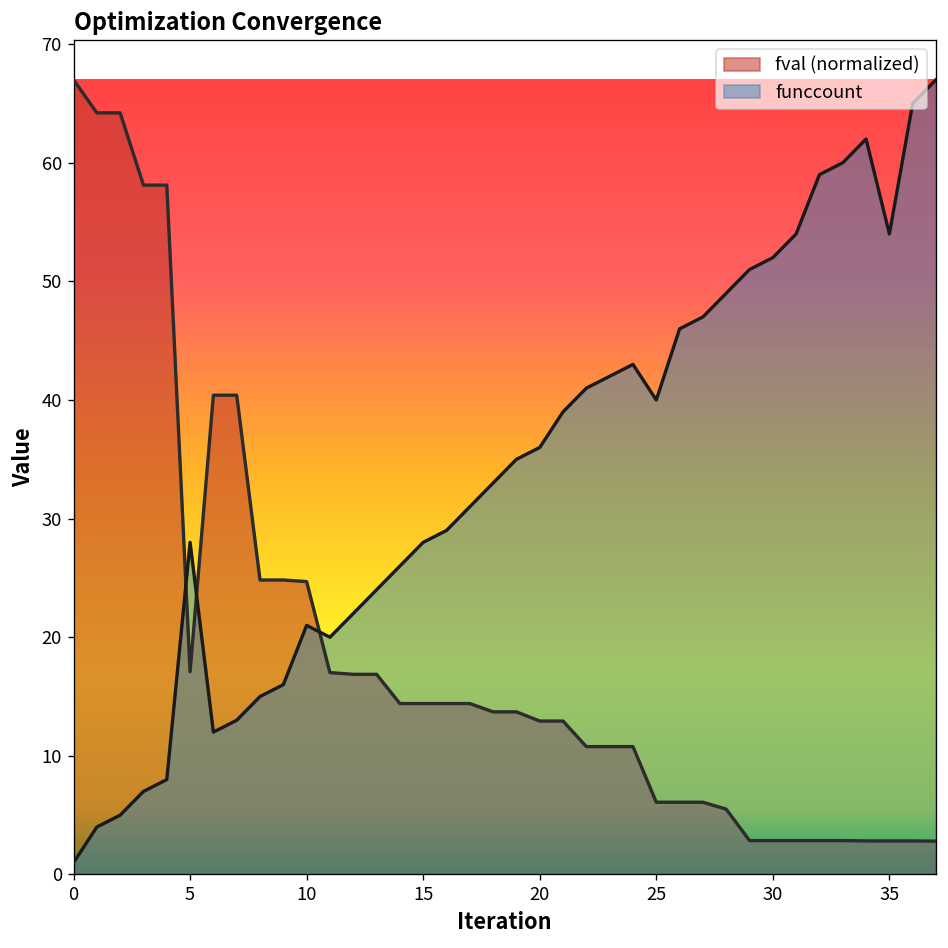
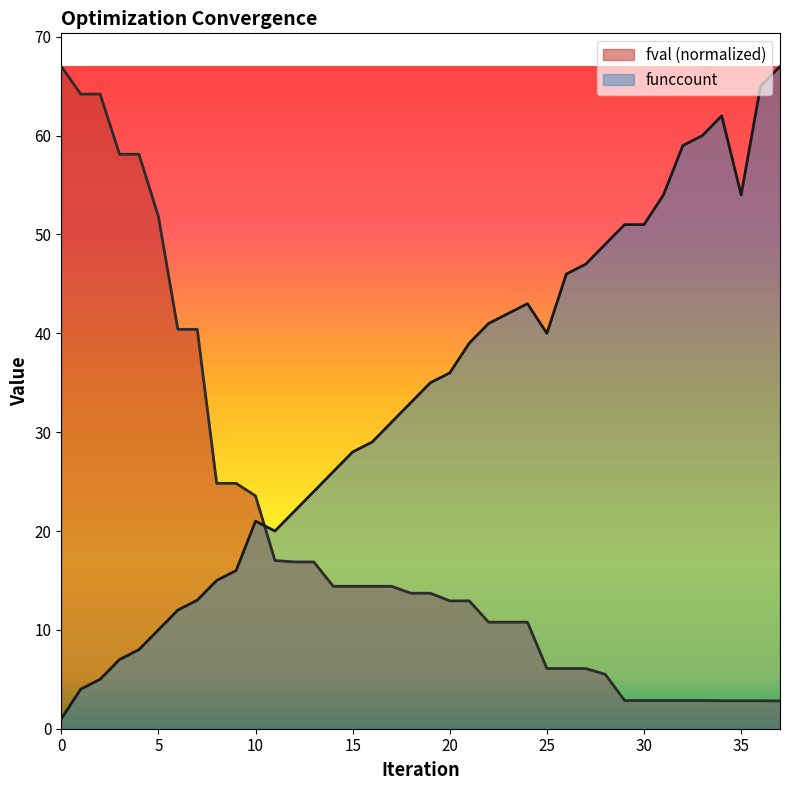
fval (normalized), 5: 17 -> 52
funccount, 5: 28 -> 10
fval (normalized), 10: 25 -> 24
funccount, 30: 52 -> 51
